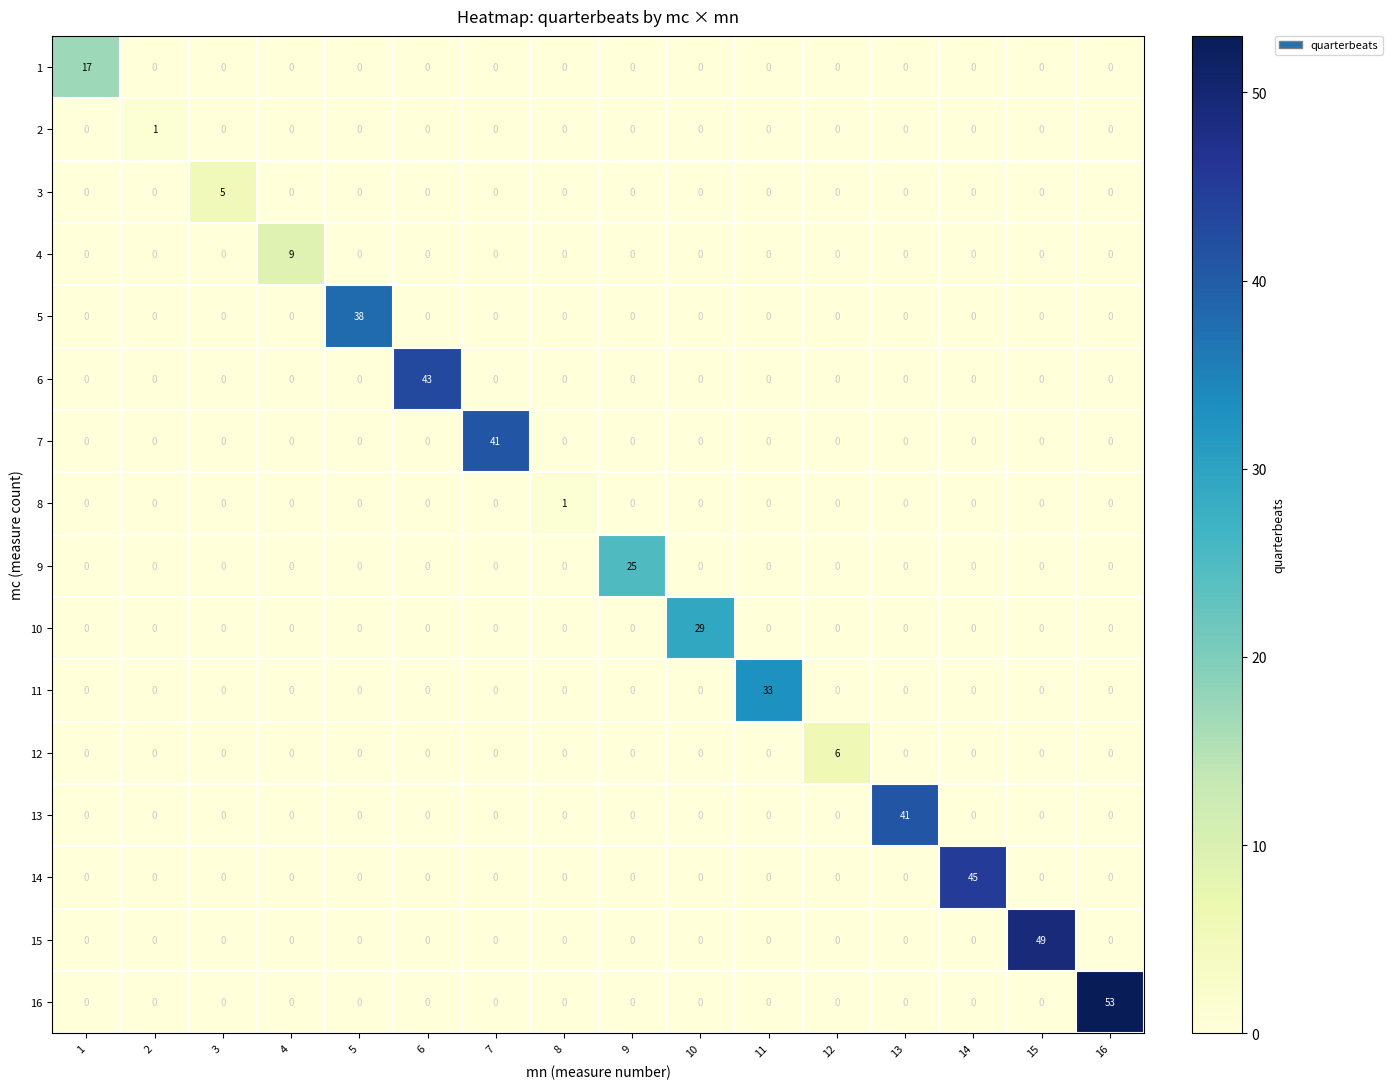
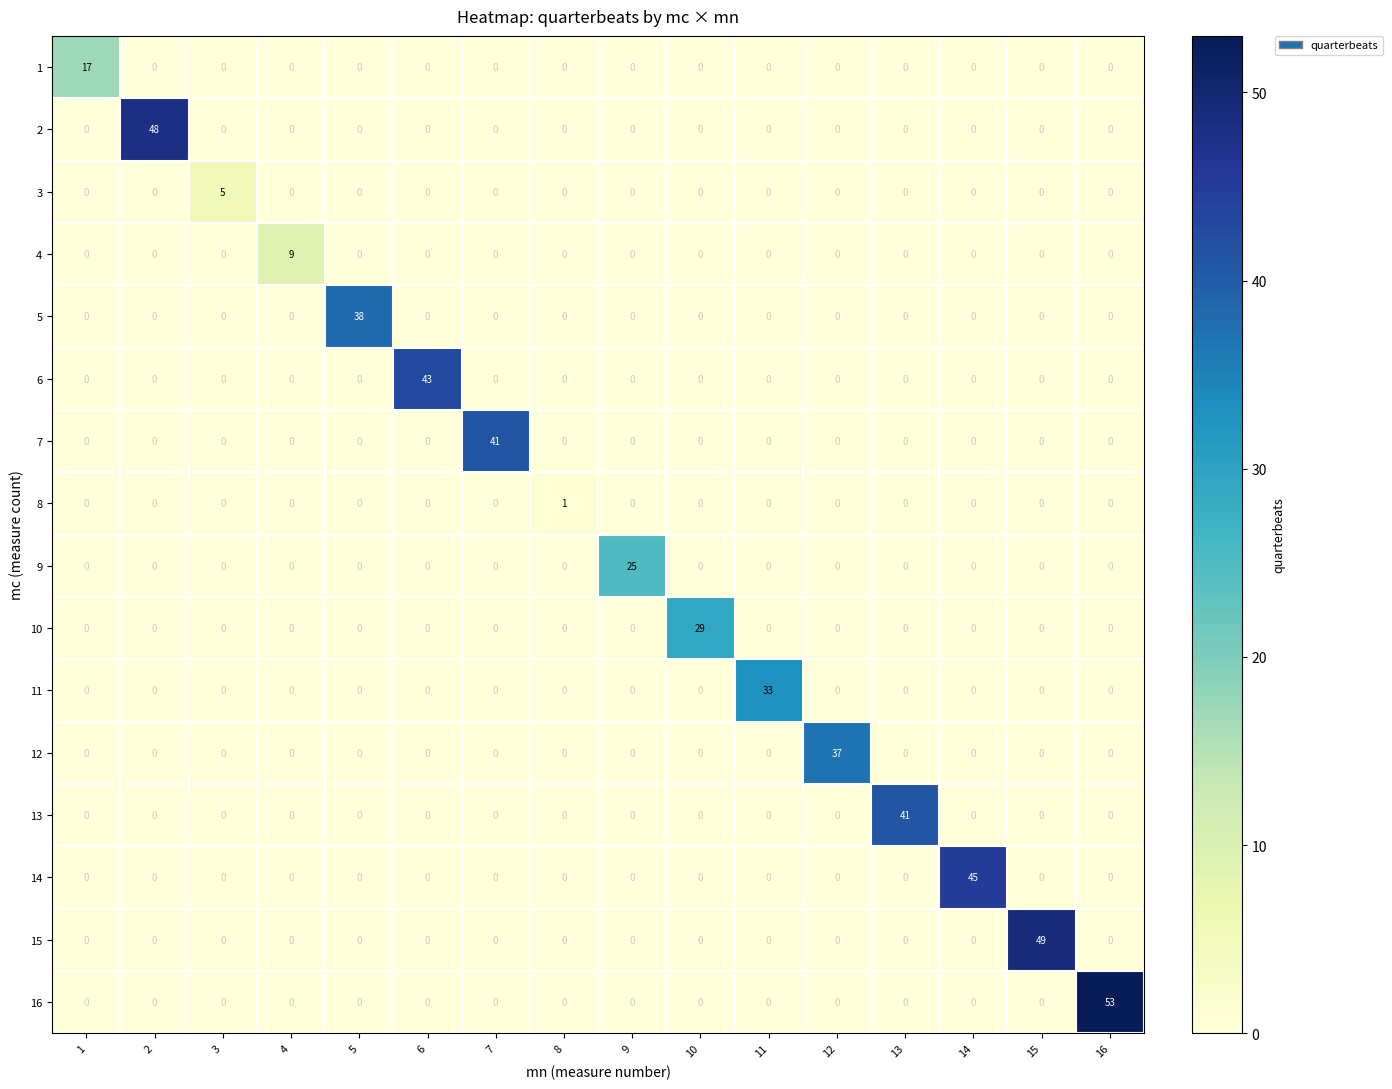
2, 2: 1 -> 48
12, 12: 6 -> 37
